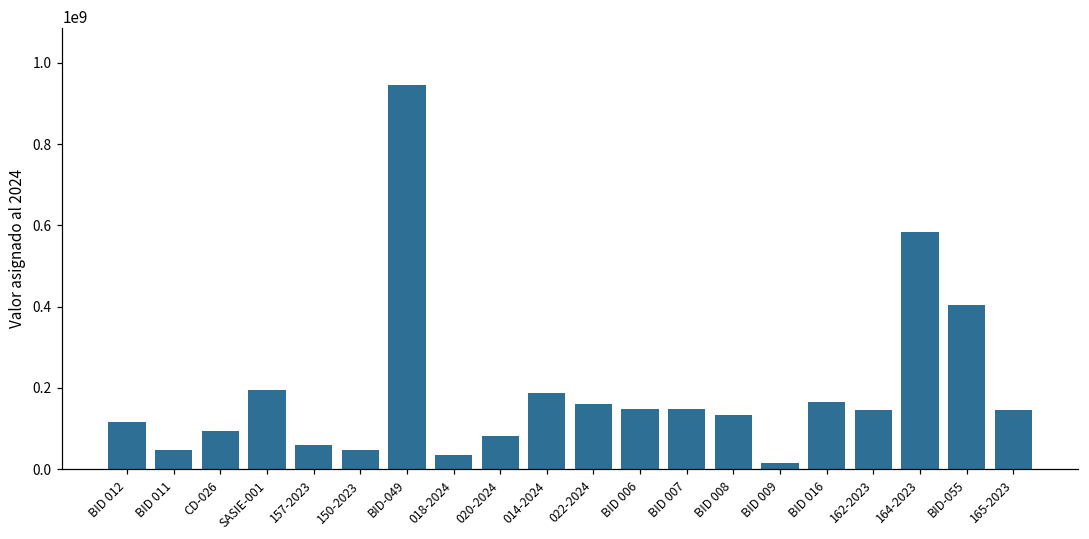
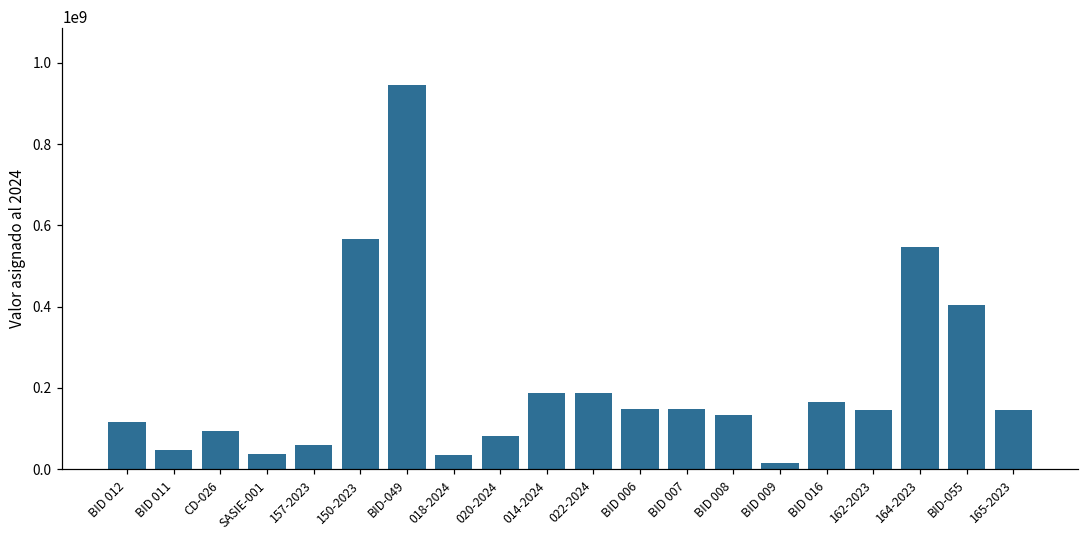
SASIE-001: 190000000 -> 40000000
150-2023: 50000000 -> 570000000
022-2024: 160000000 -> 190000000
164-2023: 580000000 -> 550000000
